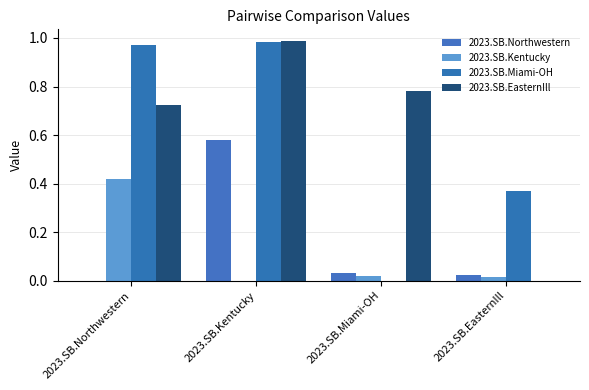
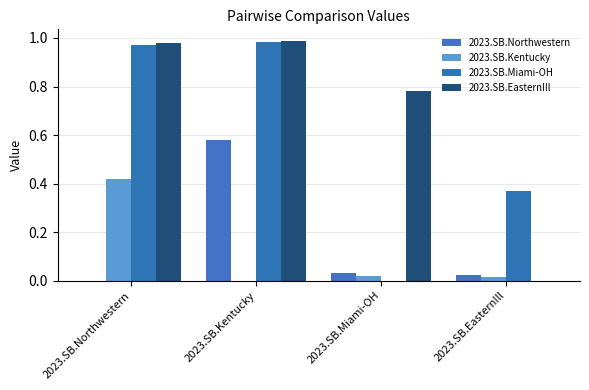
2023.SB.EasternIll, 2023.SB.Northwestern: 0.72 -> 0.98
